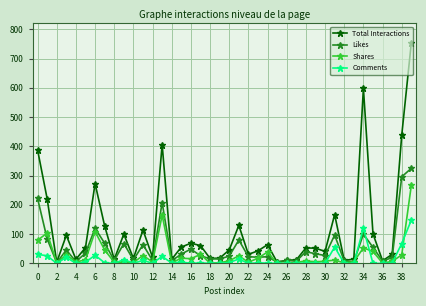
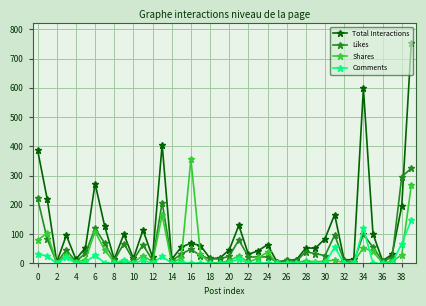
Shares, 16: 20 -> 360
Total Interactions, 30: 40 -> 90
Total Interactions, 38: 440 -> 200
